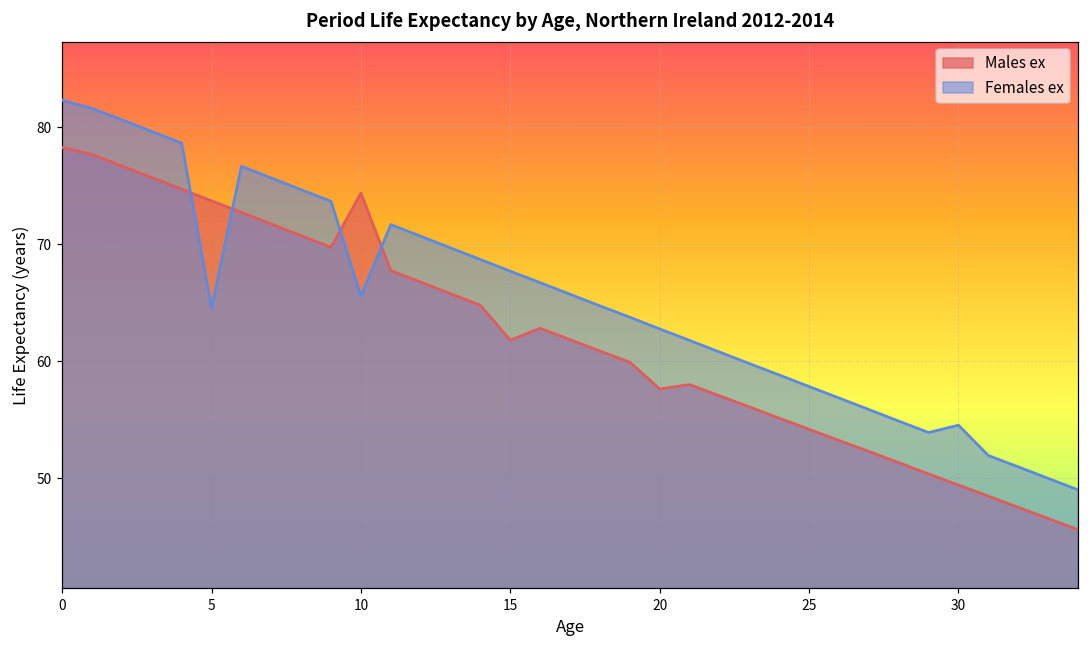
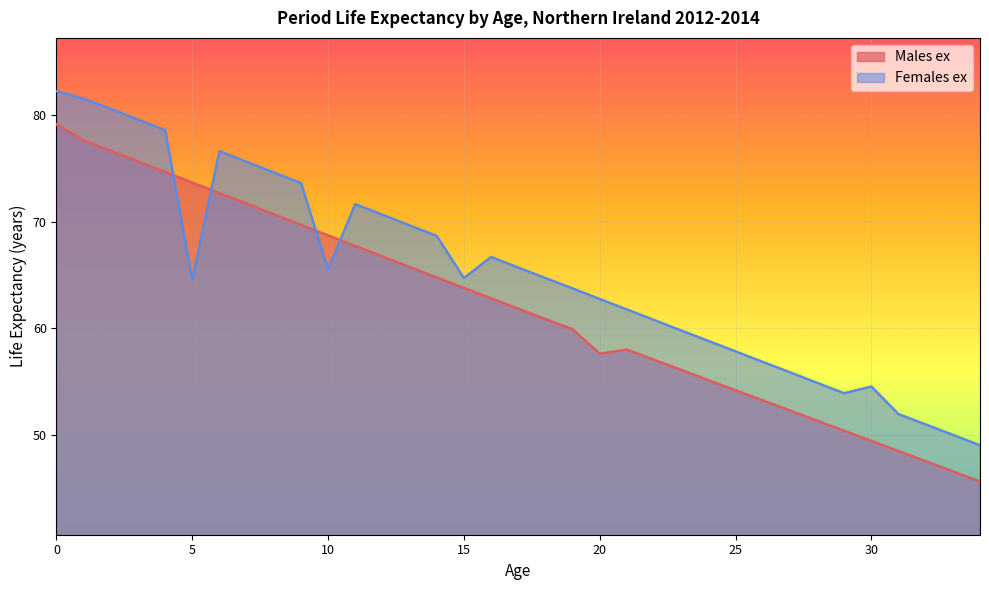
Males ex, 0: 78.3 -> 79.2
Males ex, 10: 74.4 -> 68.7
Males ex, 15: 61.8 -> 63.8
Females ex, 15: 67.7 -> 64.7
